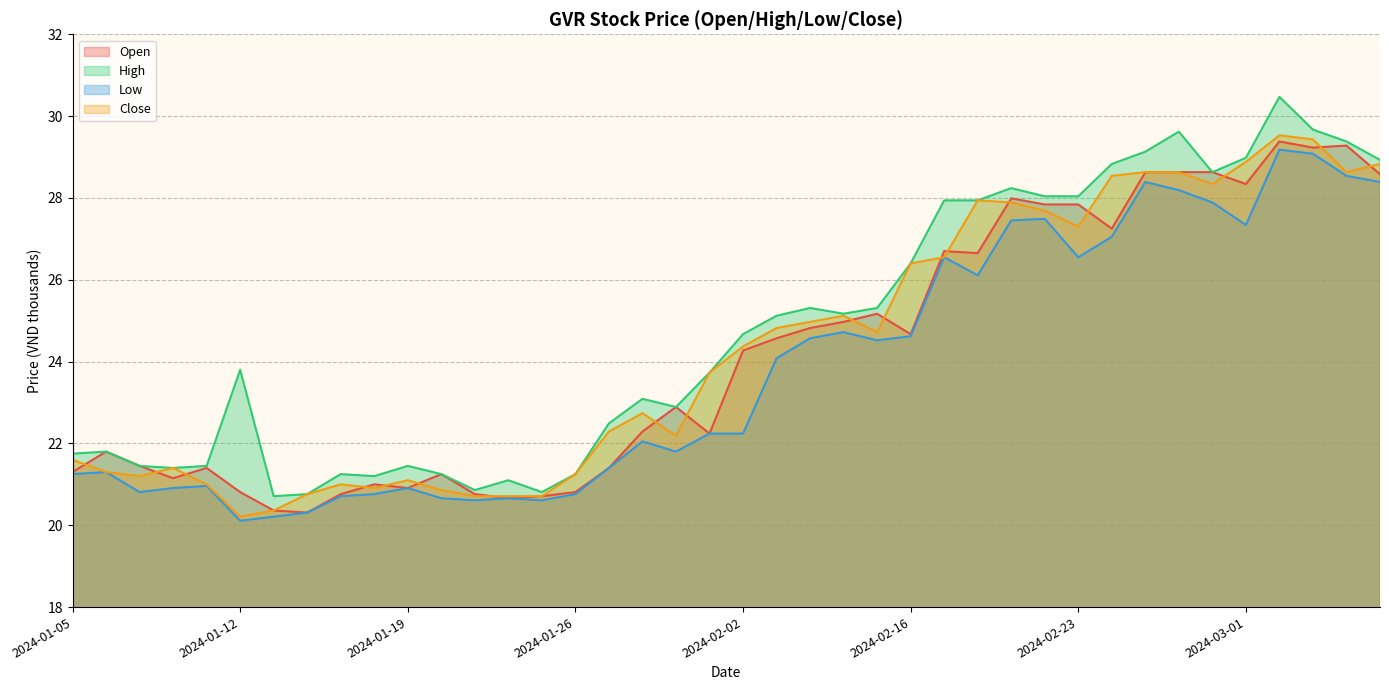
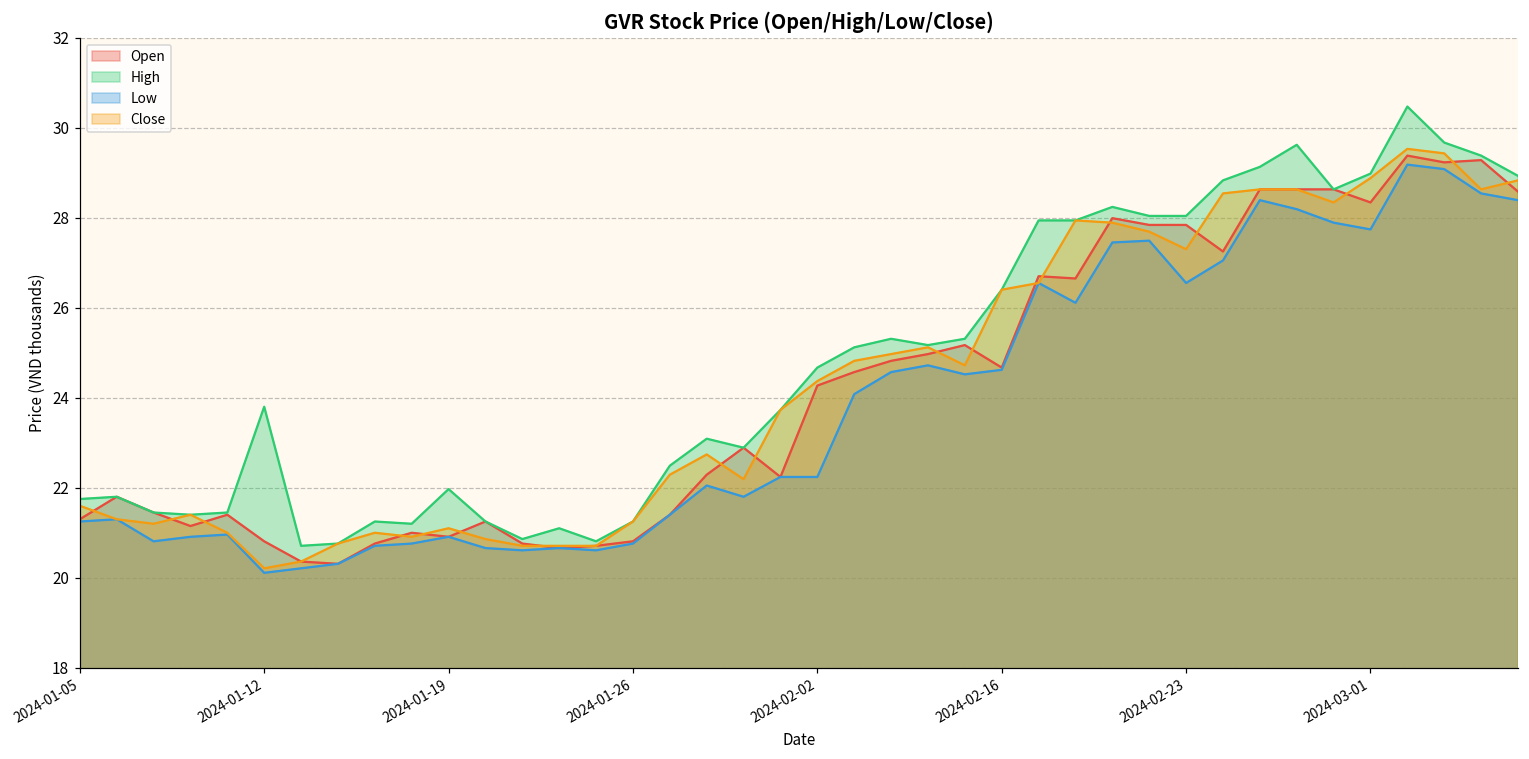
High, 2024-01-19: 21.5 -> 22.0
Low, 2024-03-01: 27.3 -> 27.7
